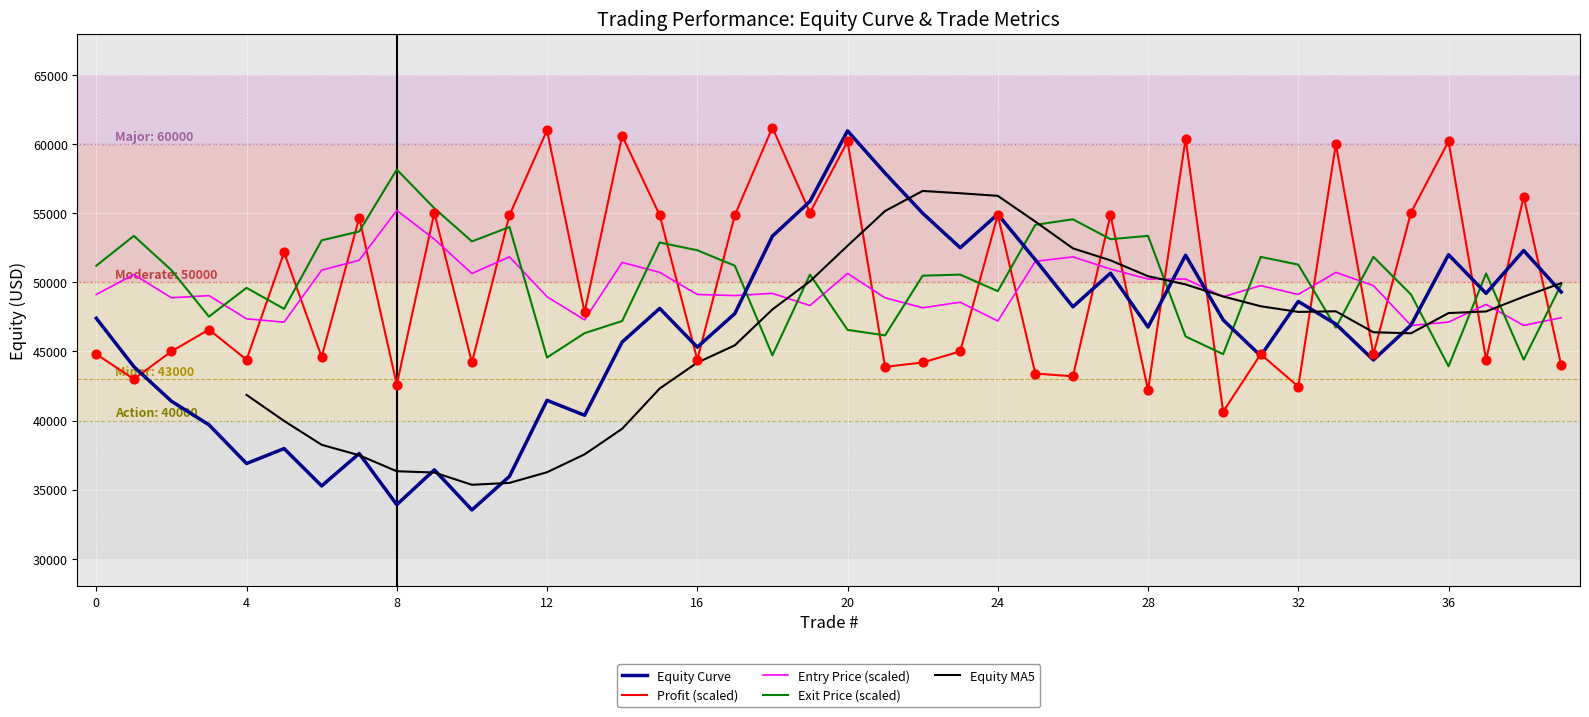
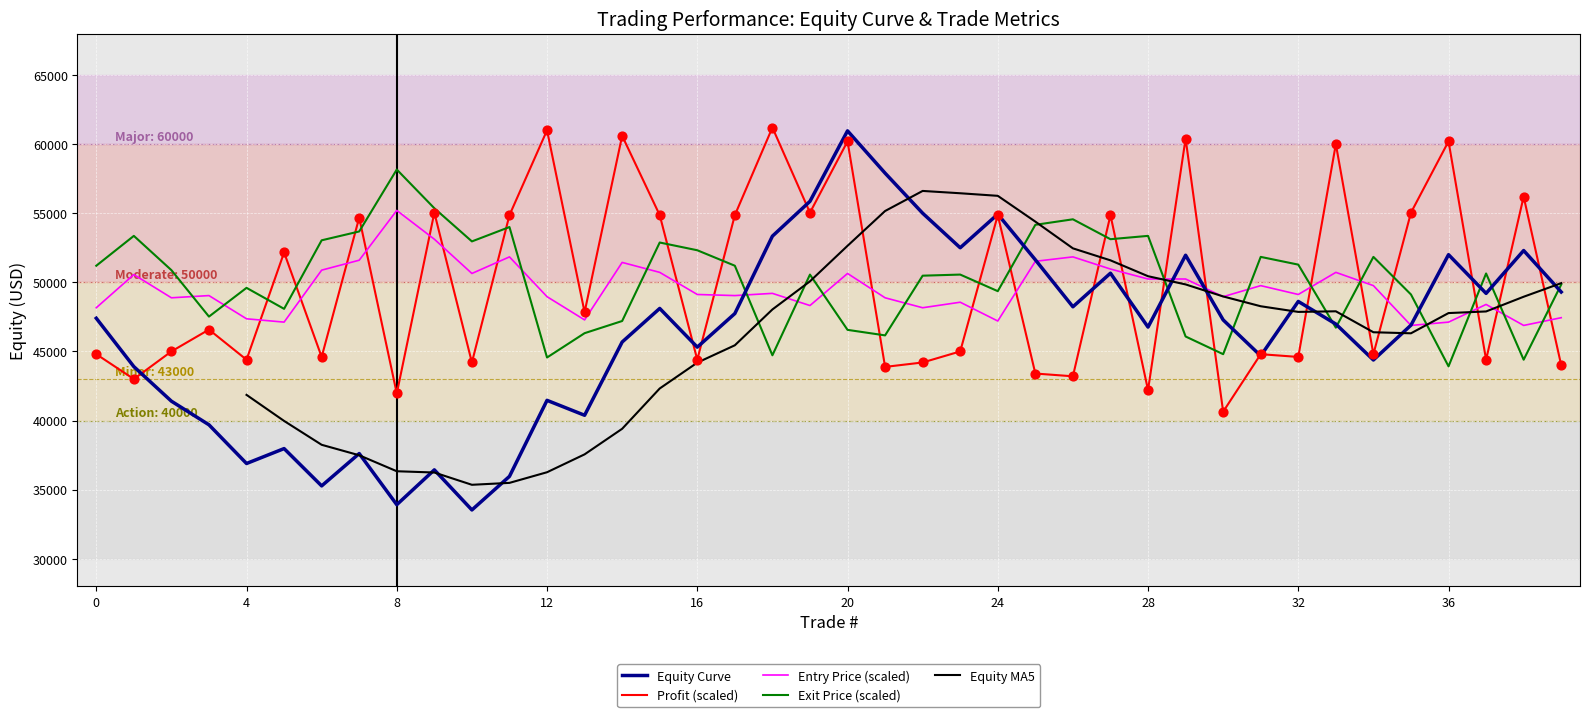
Entry Price (scaled), 0: 49100 -> 48200
Profit (scaled), 8: 42600 -> 42000
Profit (scaled), 32: 42500 -> 44600
